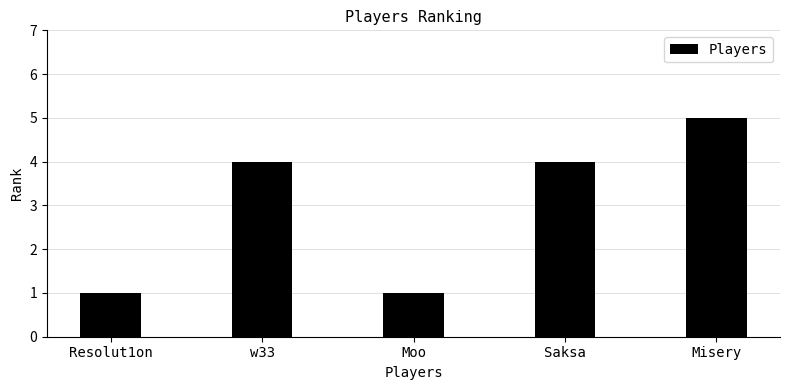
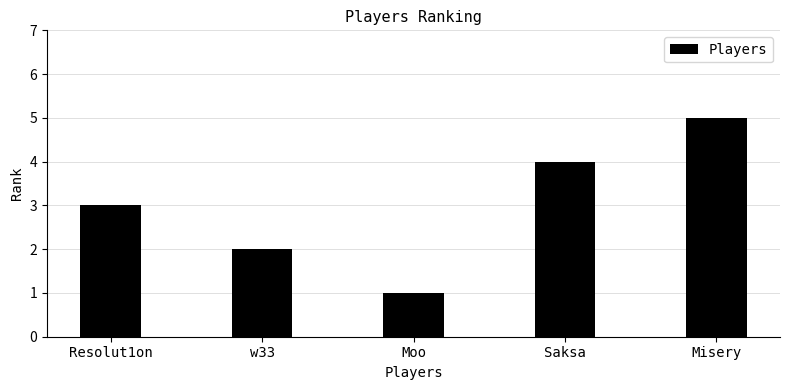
Resolut1on: 1 -> 3
w33: 4 -> 2
